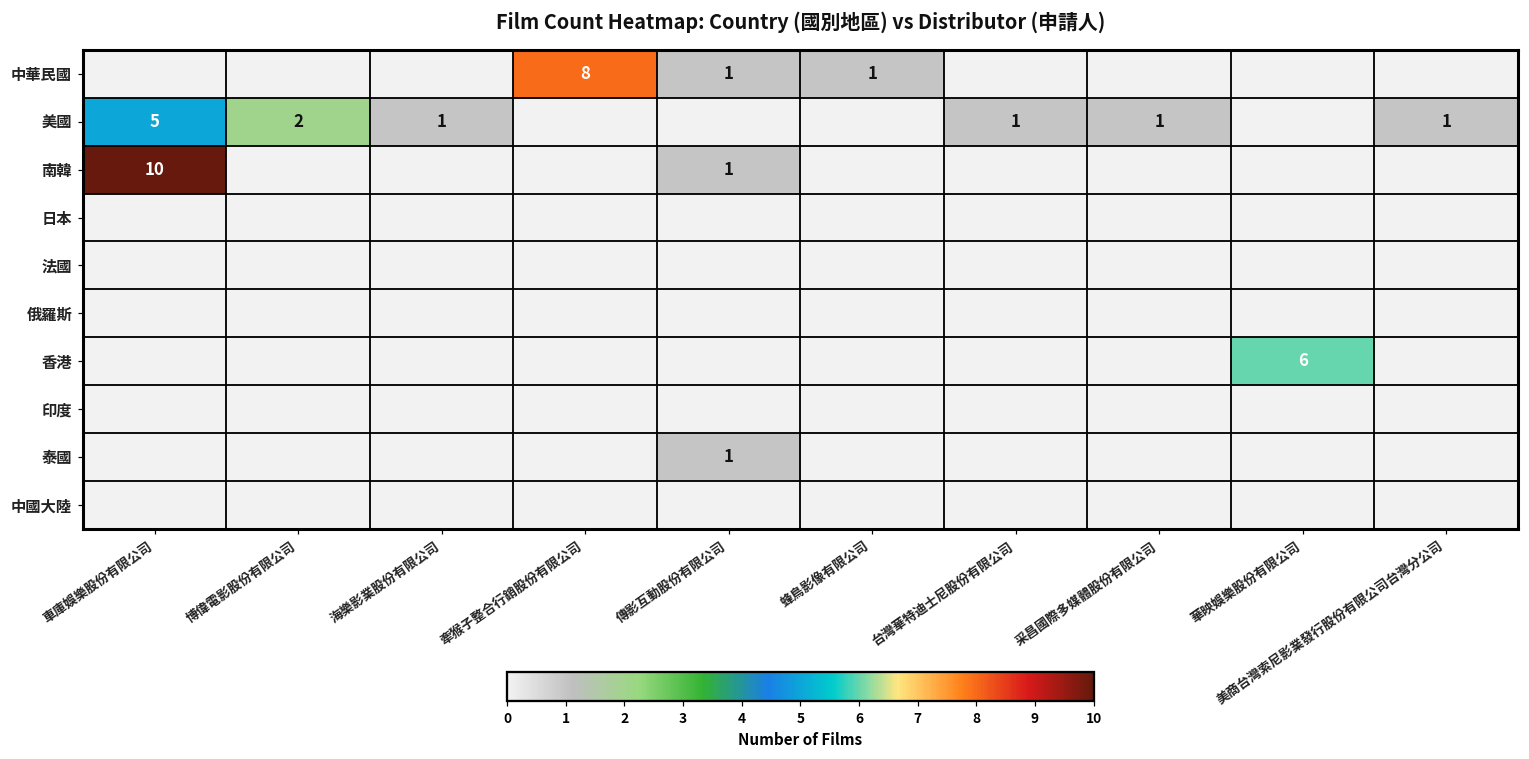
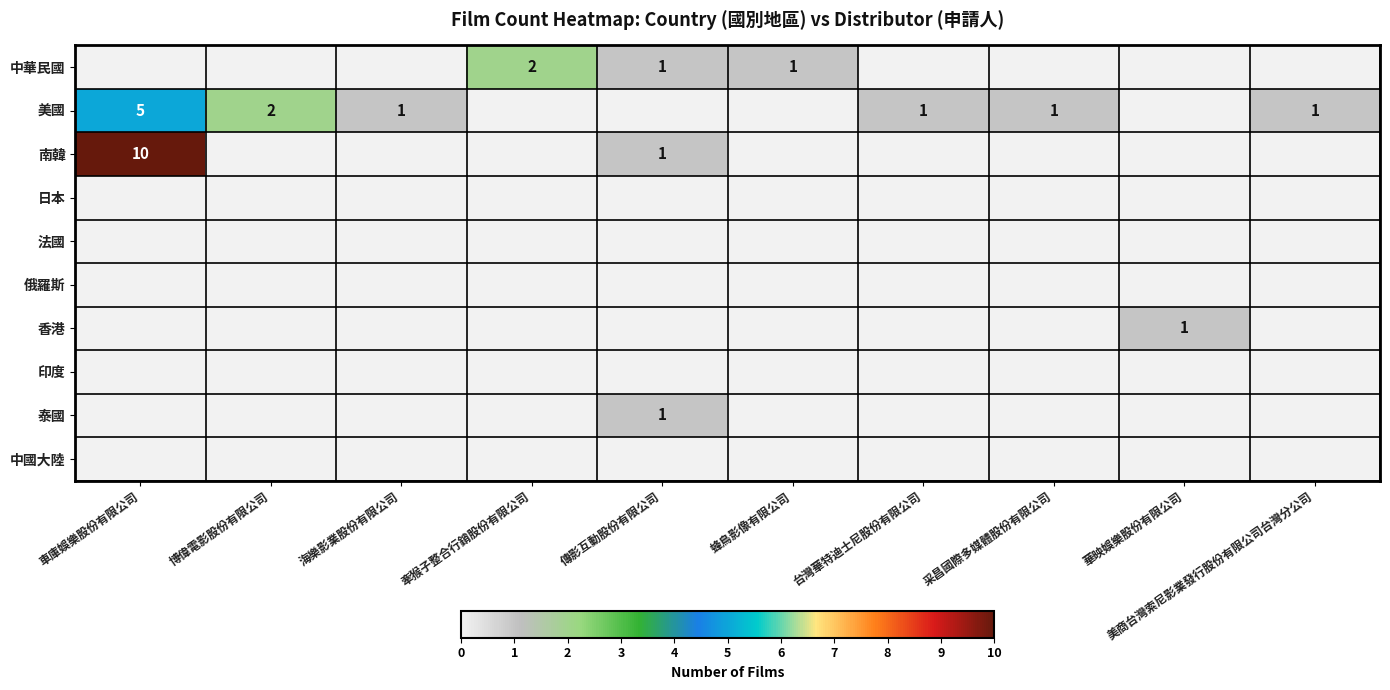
中華民國, 牽猴子整合行銷股份有限公司: 8 -> 2
香港, 華映娛樂股份有限公司: 6 -> 1
